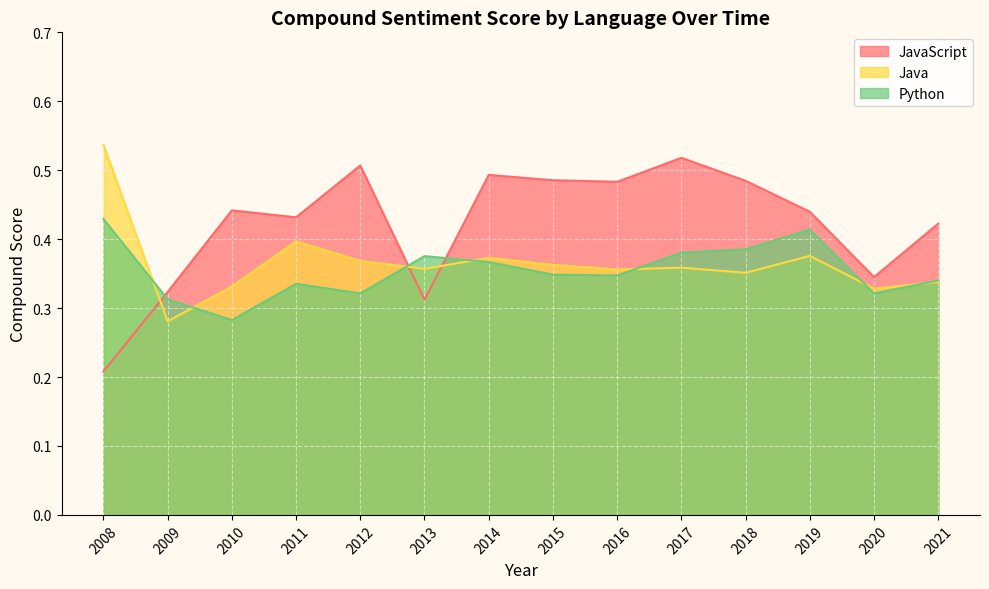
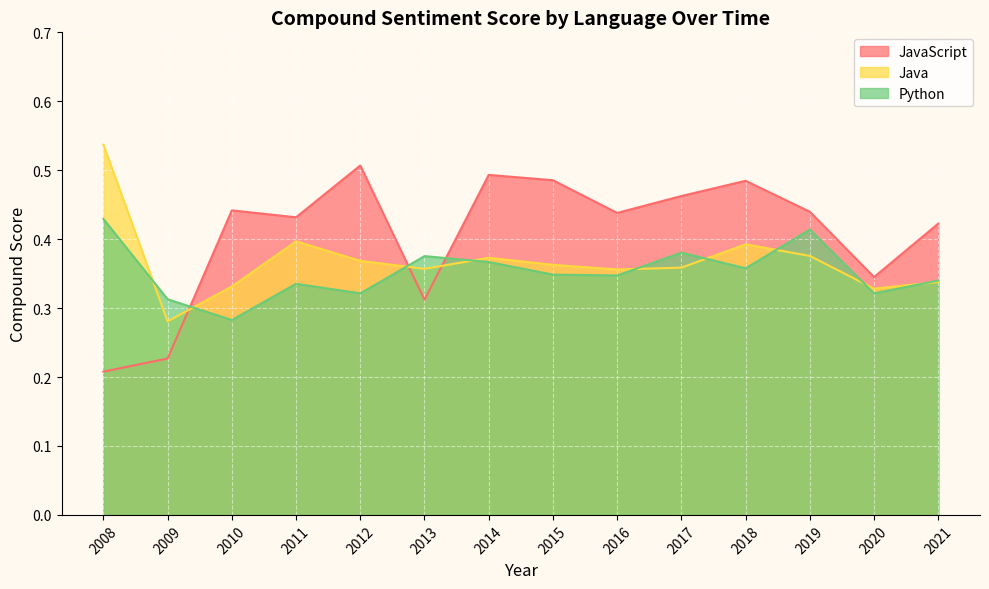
JavaScript, 2009: 0.32 -> 0.23
JavaScript, 2016: 0.48 -> 0.44
JavaScript, 2017: 0.52 -> 0.46
Java, 2018: 0.35 -> 0.39
Python, 2018: 0.39 -> 0.36
